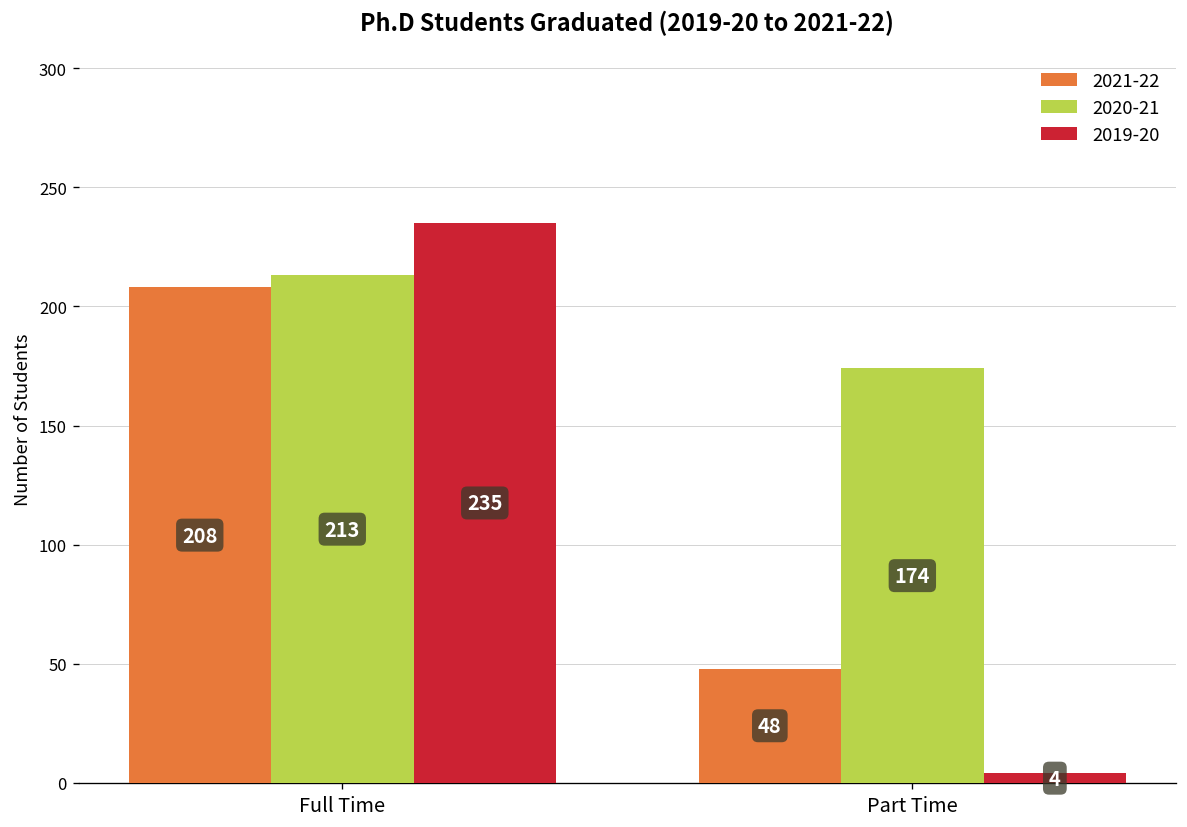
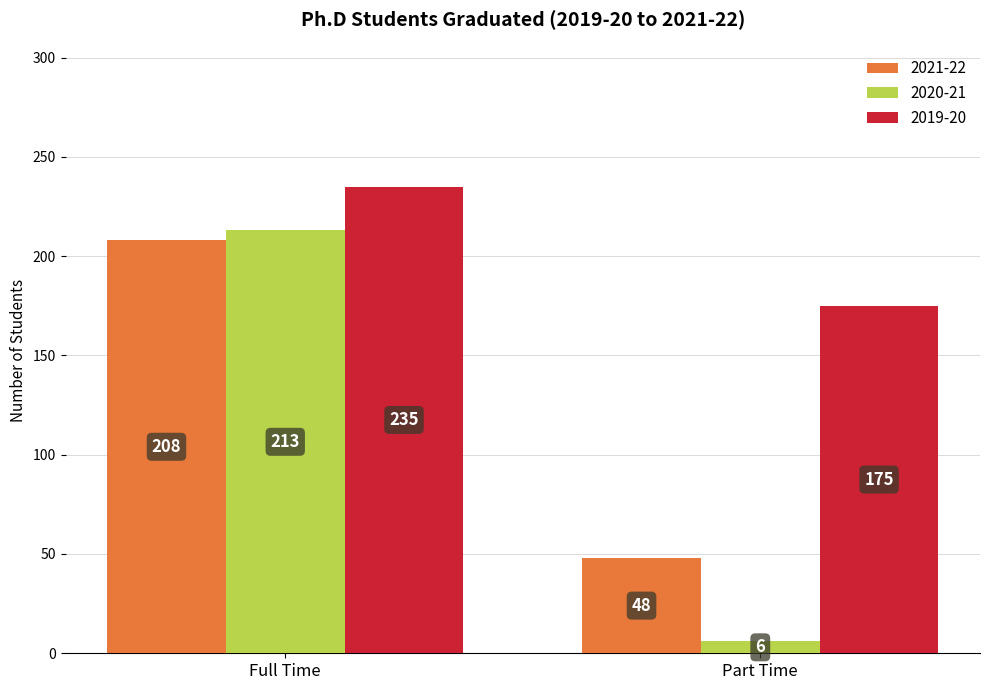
2020-21, Part Time: 174 -> 6
2019-20, Part Time: 4 -> 175
